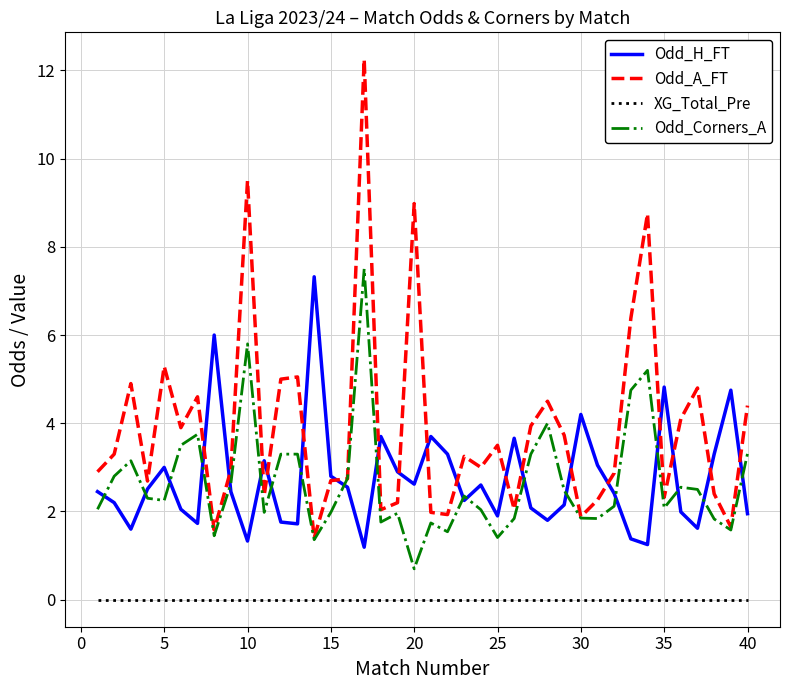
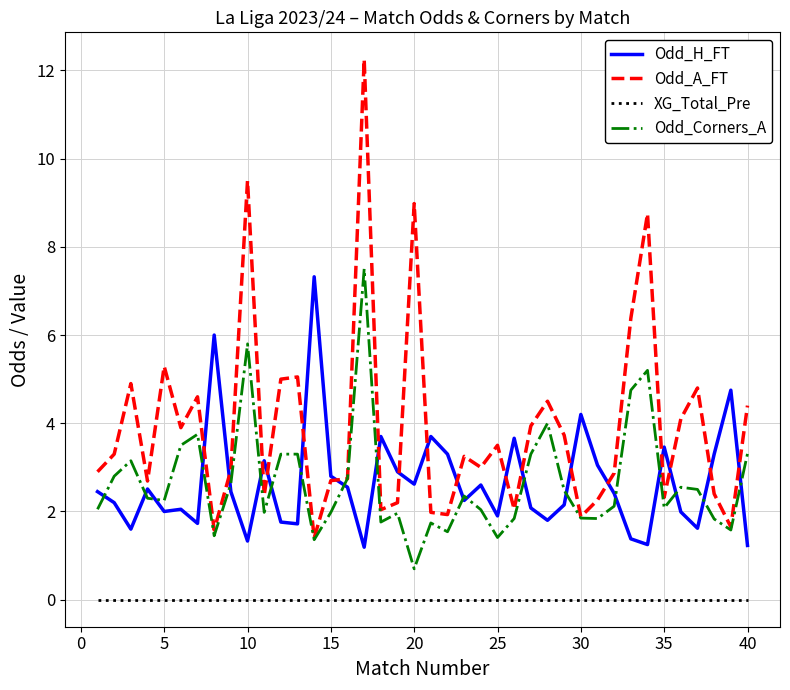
Odd_H_FT, 5: 3 -> 2
Odd_H_FT, 35: 4.8 -> 3.5
Odd_H_FT, 40: 2.0 -> 1.2
